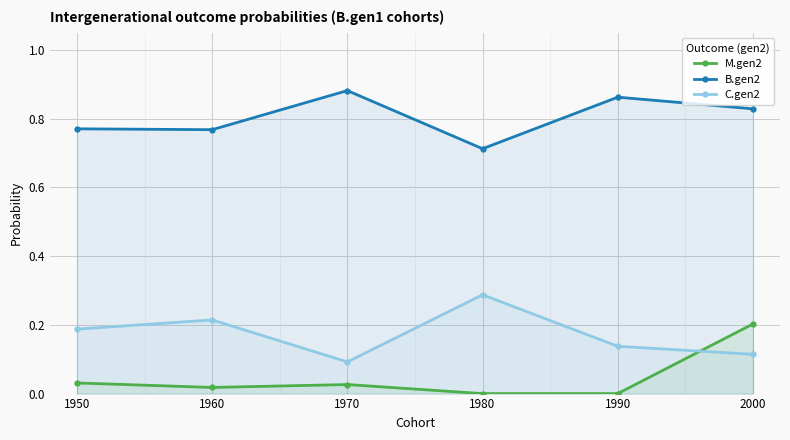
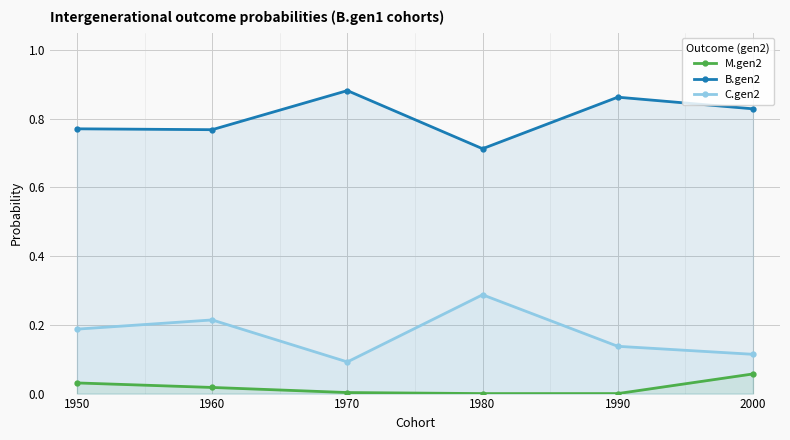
M.gen2, 1970: 0.03 -> 0.00
M.gen2, 2000: 0.20 -> 0.06
